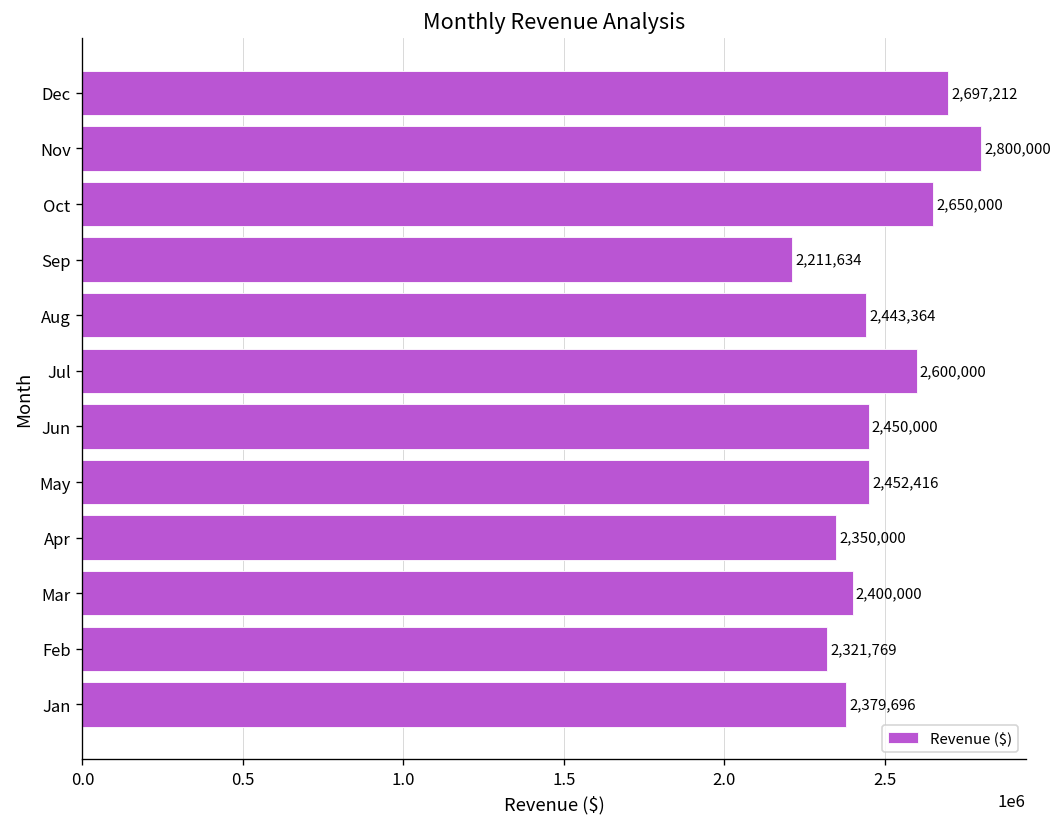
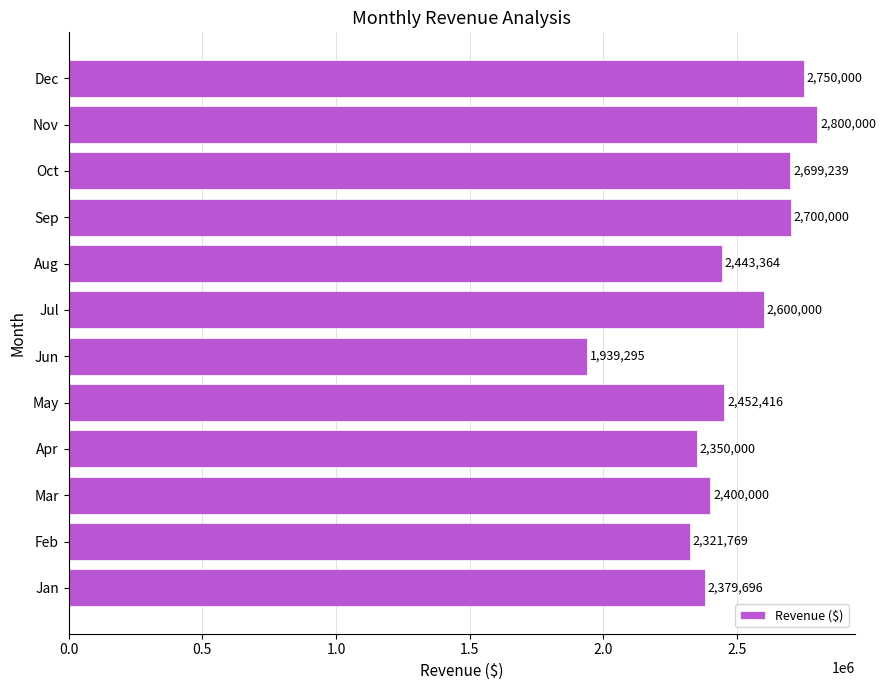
Dec: 2,697,212 -> 2,750,000
Oct: 2,650,000 -> 2,699,239
Sep: 2,211,634 -> 2,700,000
Jun: 2,450,000 -> 1,939,295
